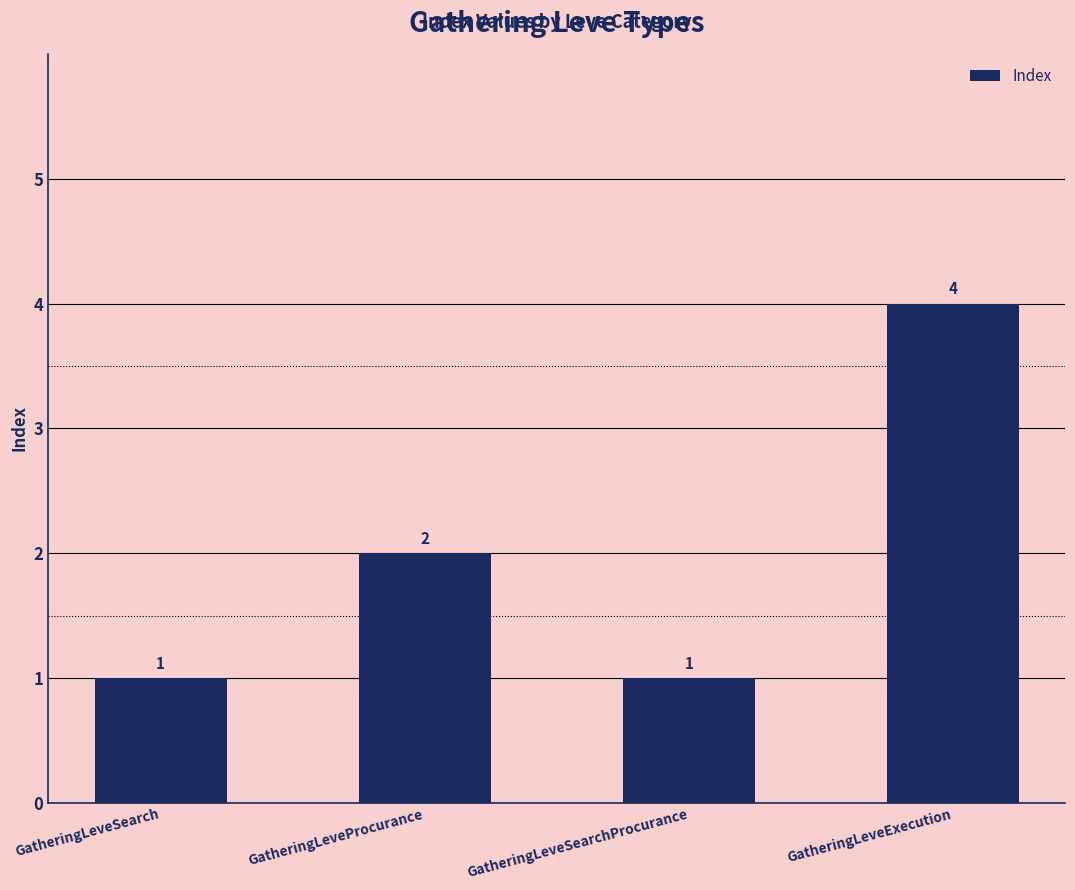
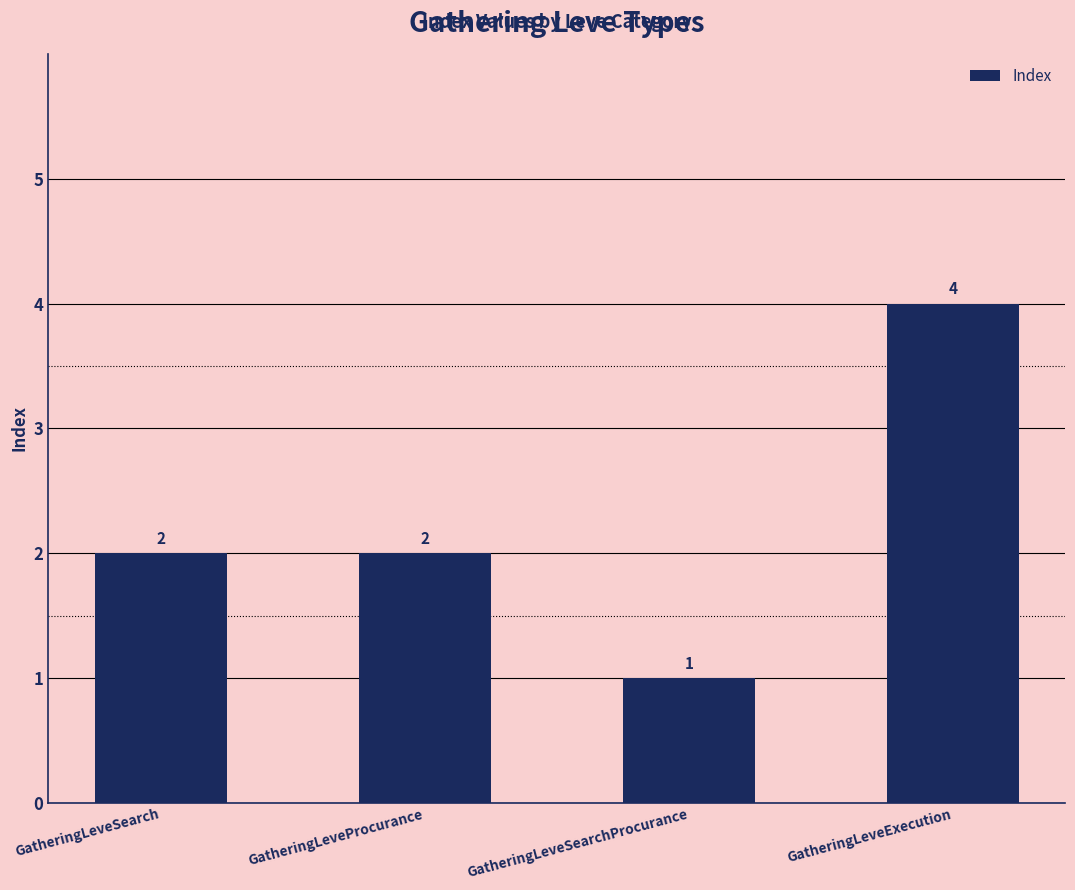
GatheringLeveSearch: 1 -> 2
